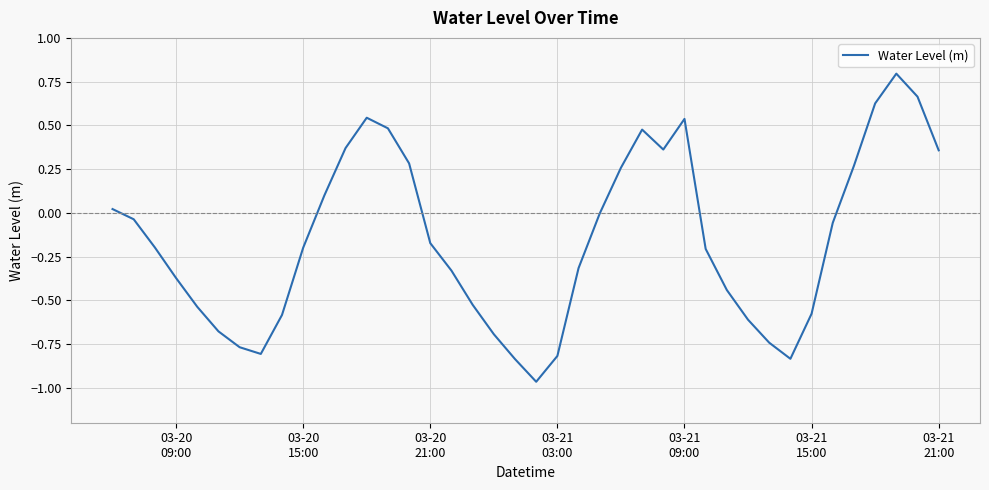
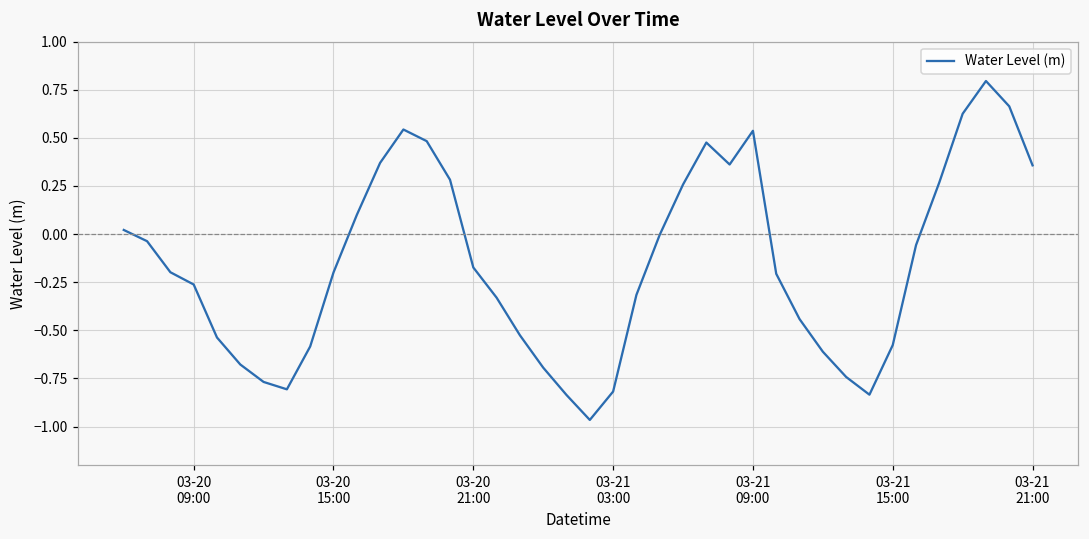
03-20 09:00: -0.37 -> -0.26
